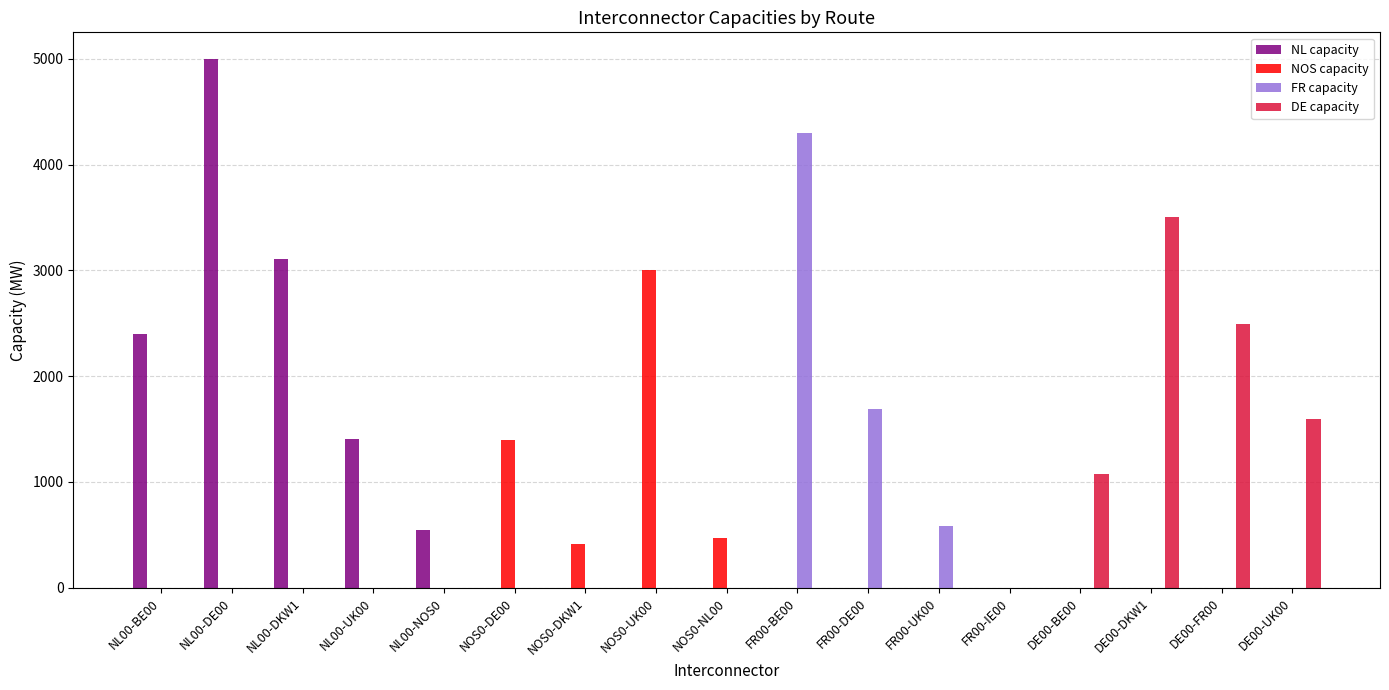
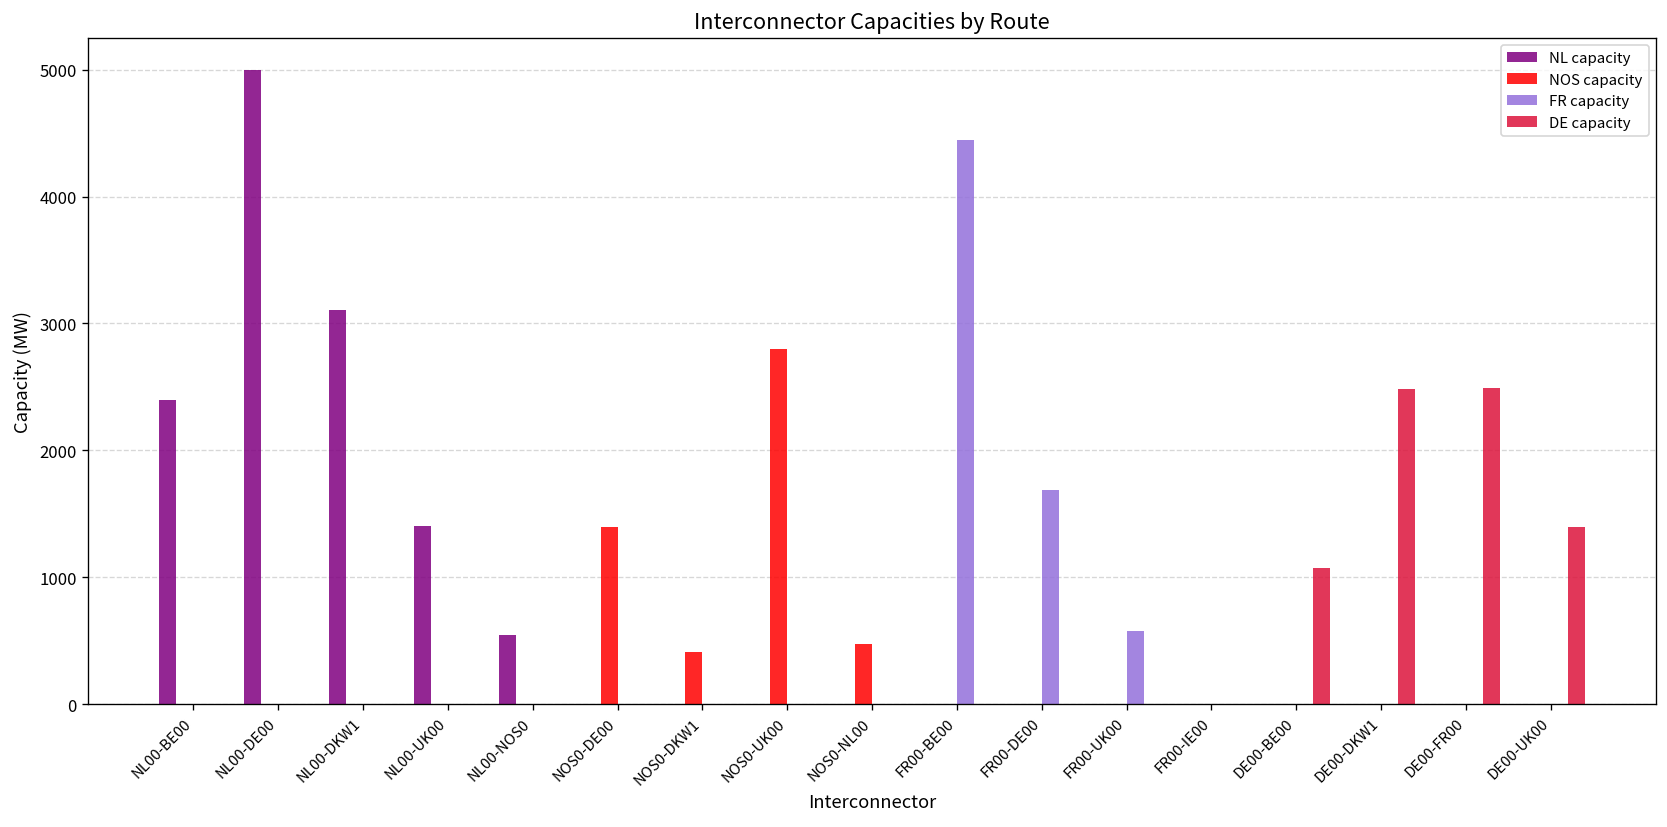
NOS capacity, NOS0-UK00: 3000 -> 2800
FR capacity, FR00-BE00: 4300 -> 4450
DE capacity, DE00-DKW1: 3500 -> 2490
DE capacity, DE00-UK00: 1600 -> 1400
